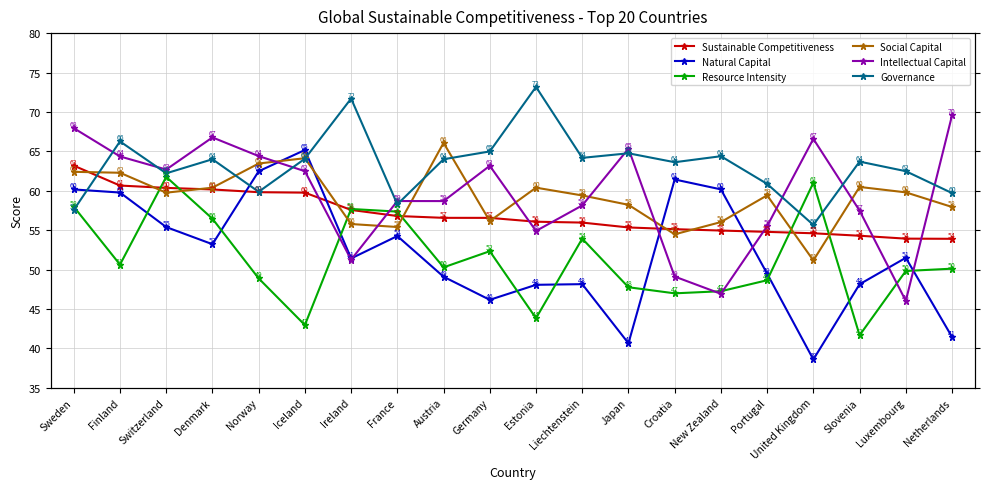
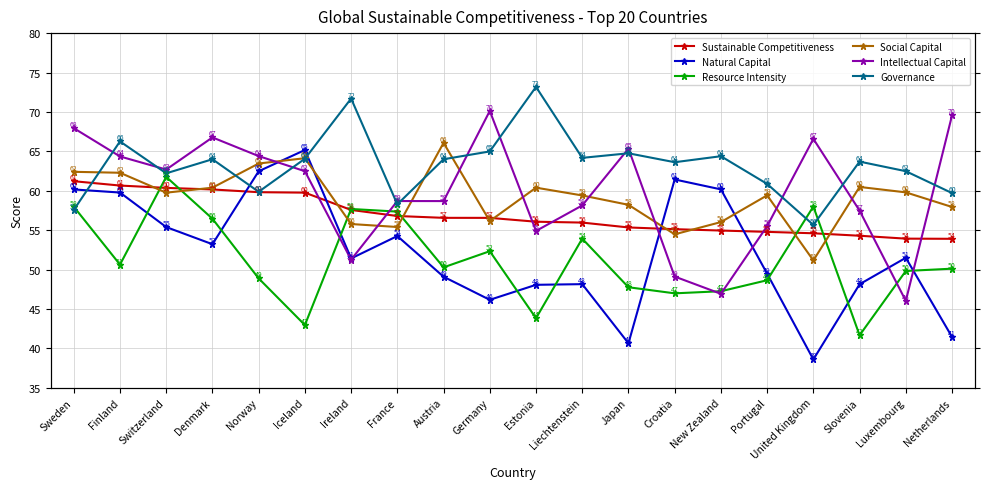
Sustainable Competitiveness, Sweden: 63 -> 61
Intellectual Capital, Germany: 63 -> 70
Resource Intensity, United Kingdom: 61 -> 58
